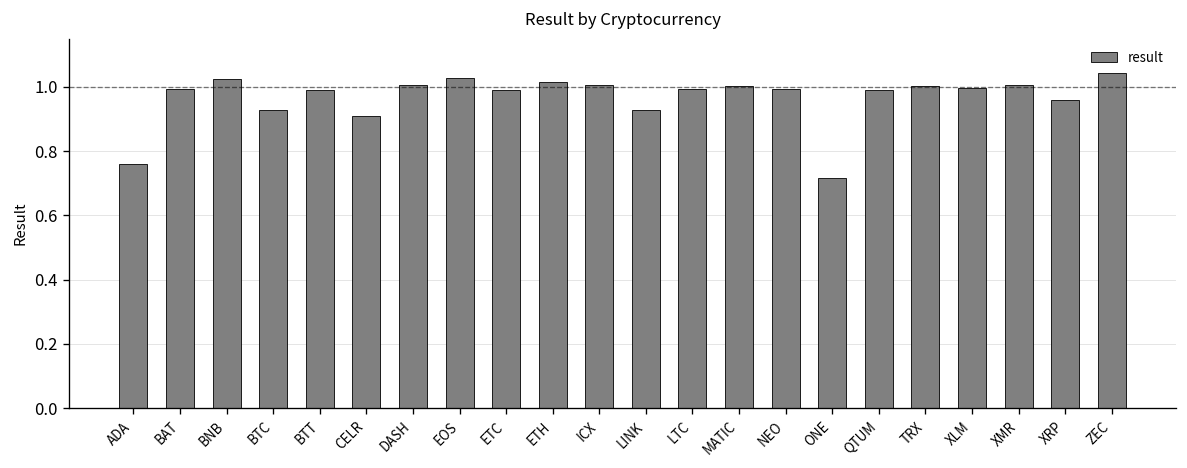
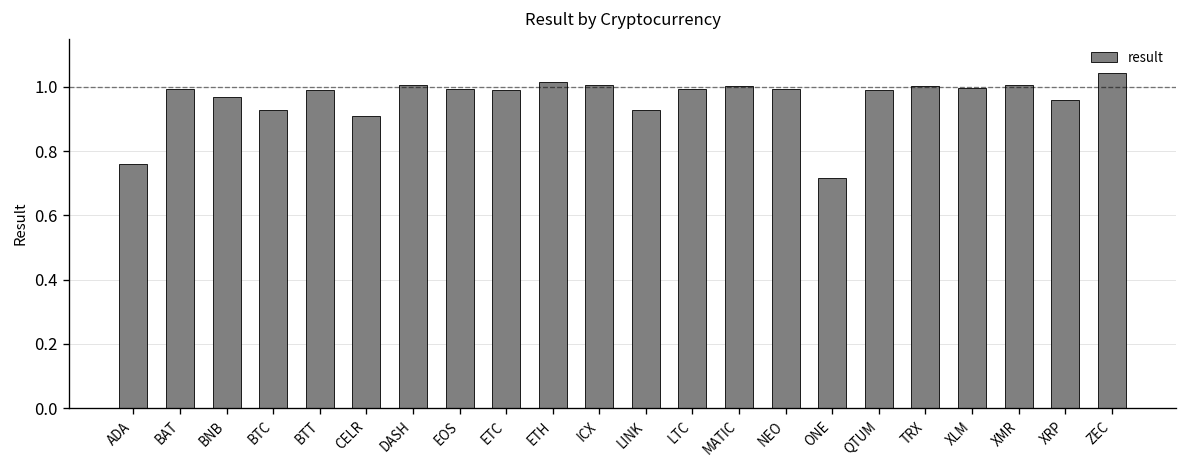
BNB: 1.02 -> 0.97
EOS: 1.03 -> 0.99
